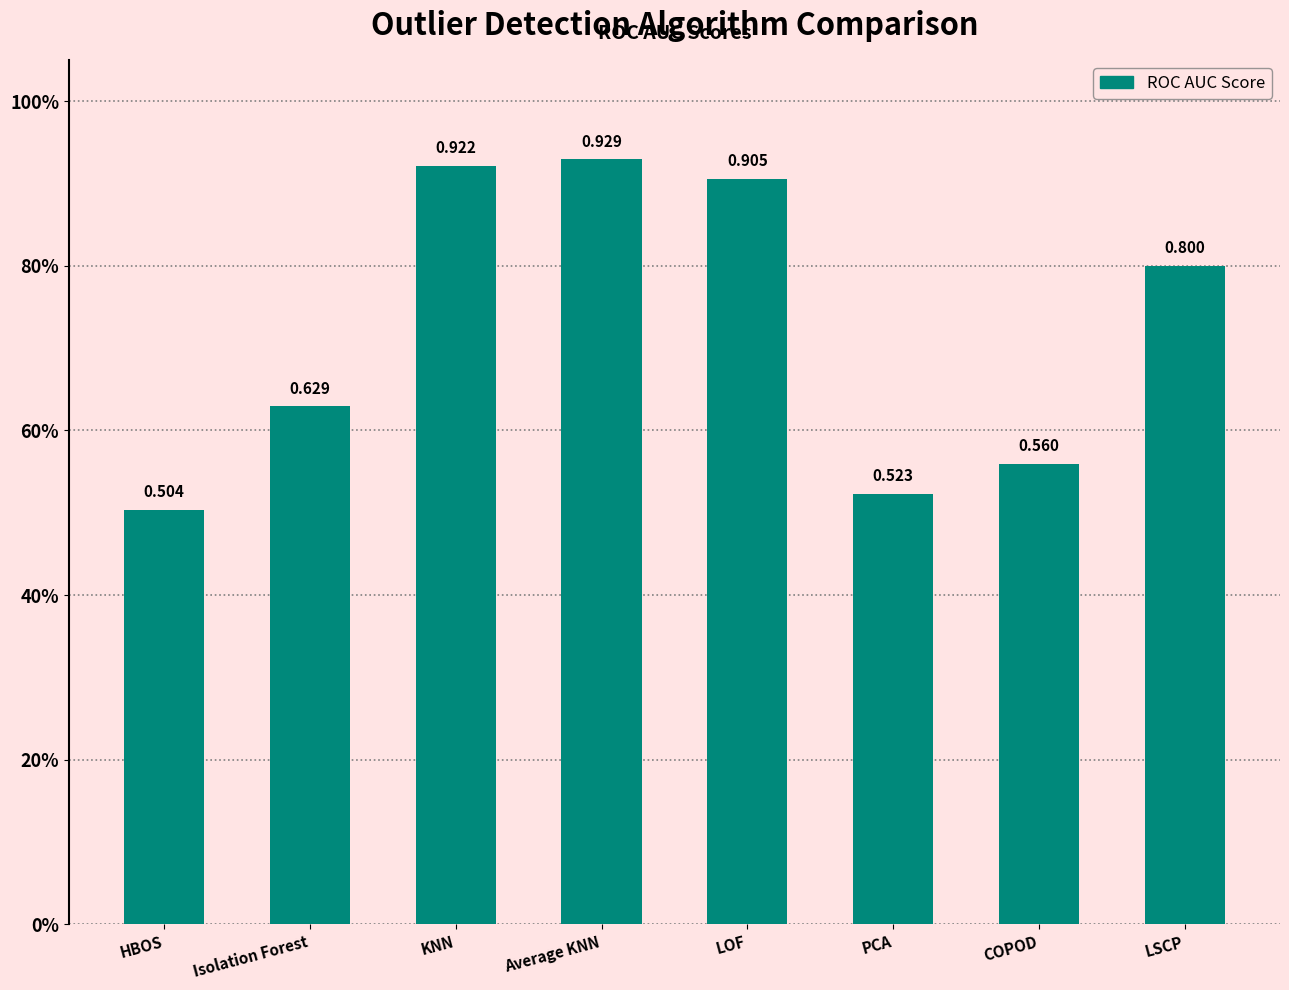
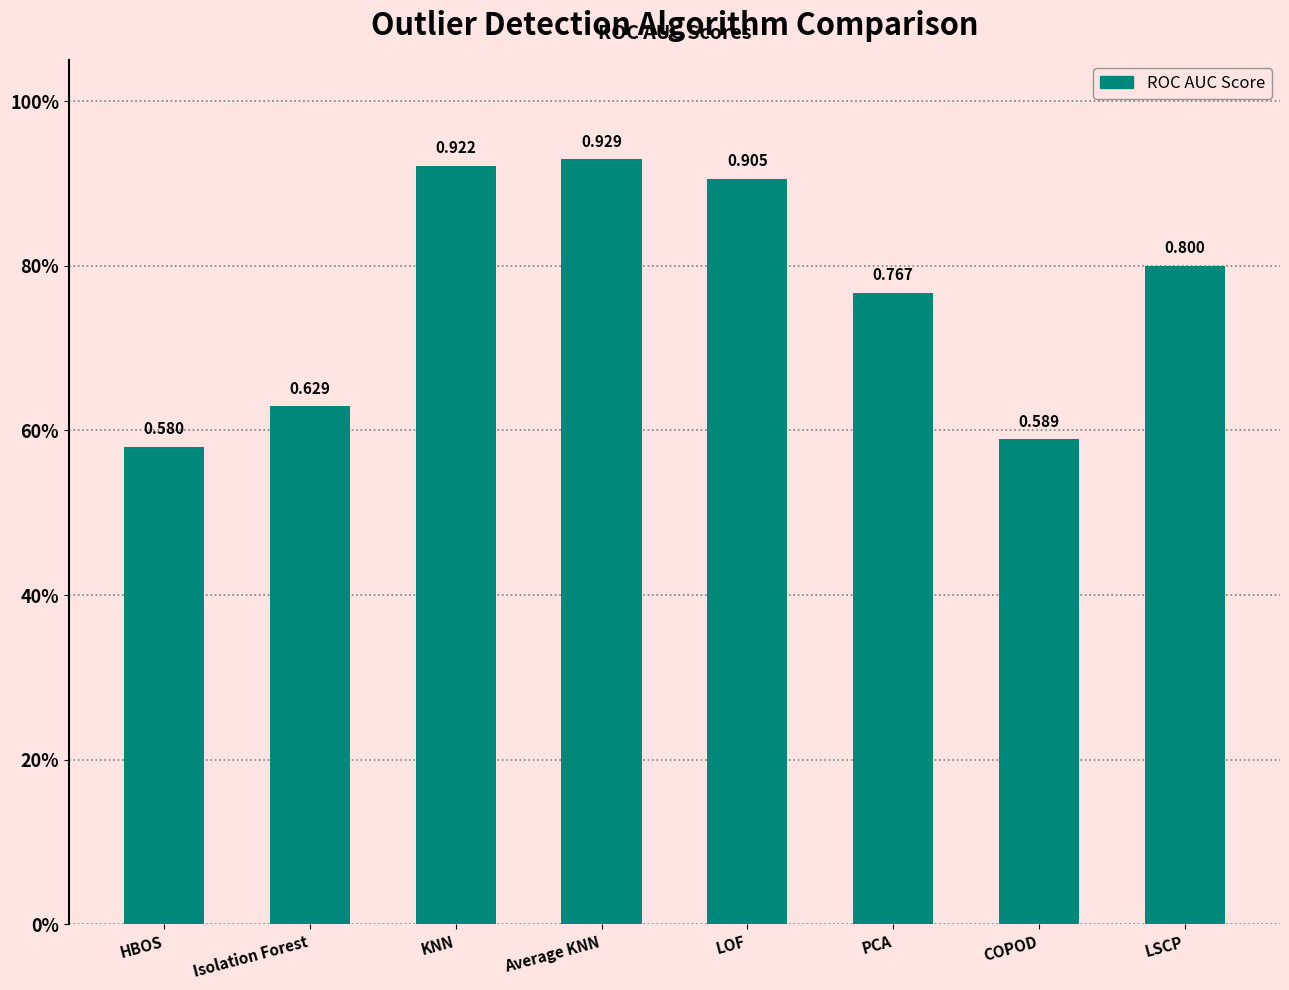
HBOS: 0.504 -> 0.580
PCA: 0.523 -> 0.767
COPOD: 0.560 -> 0.589
